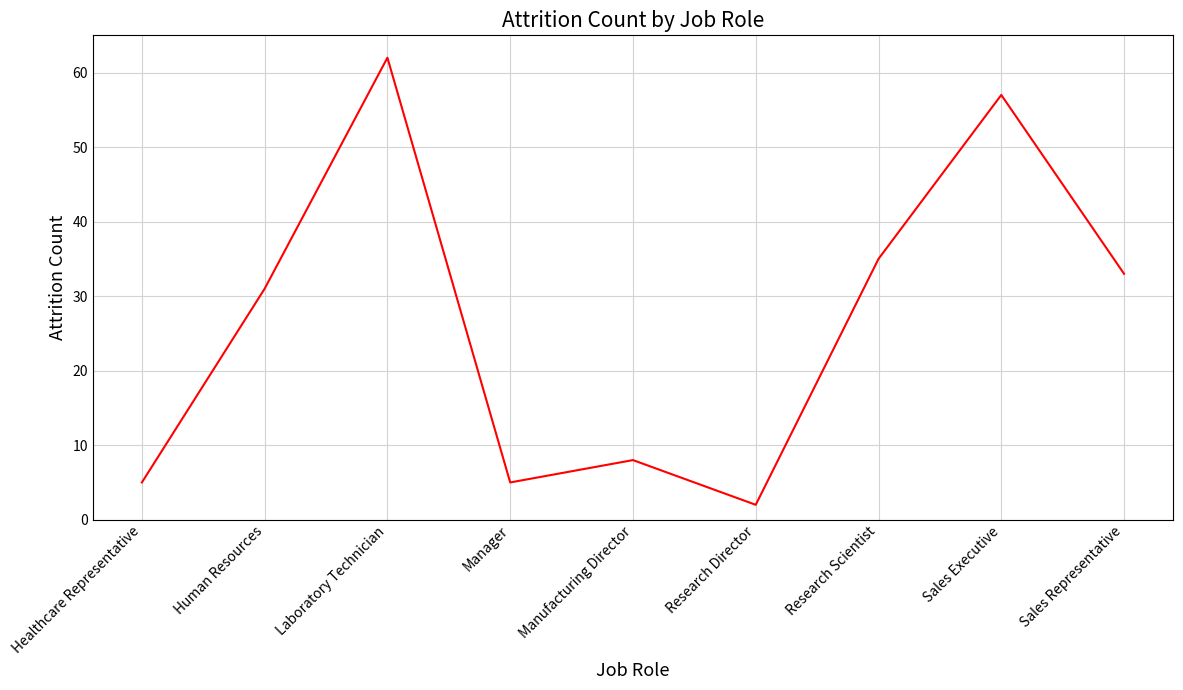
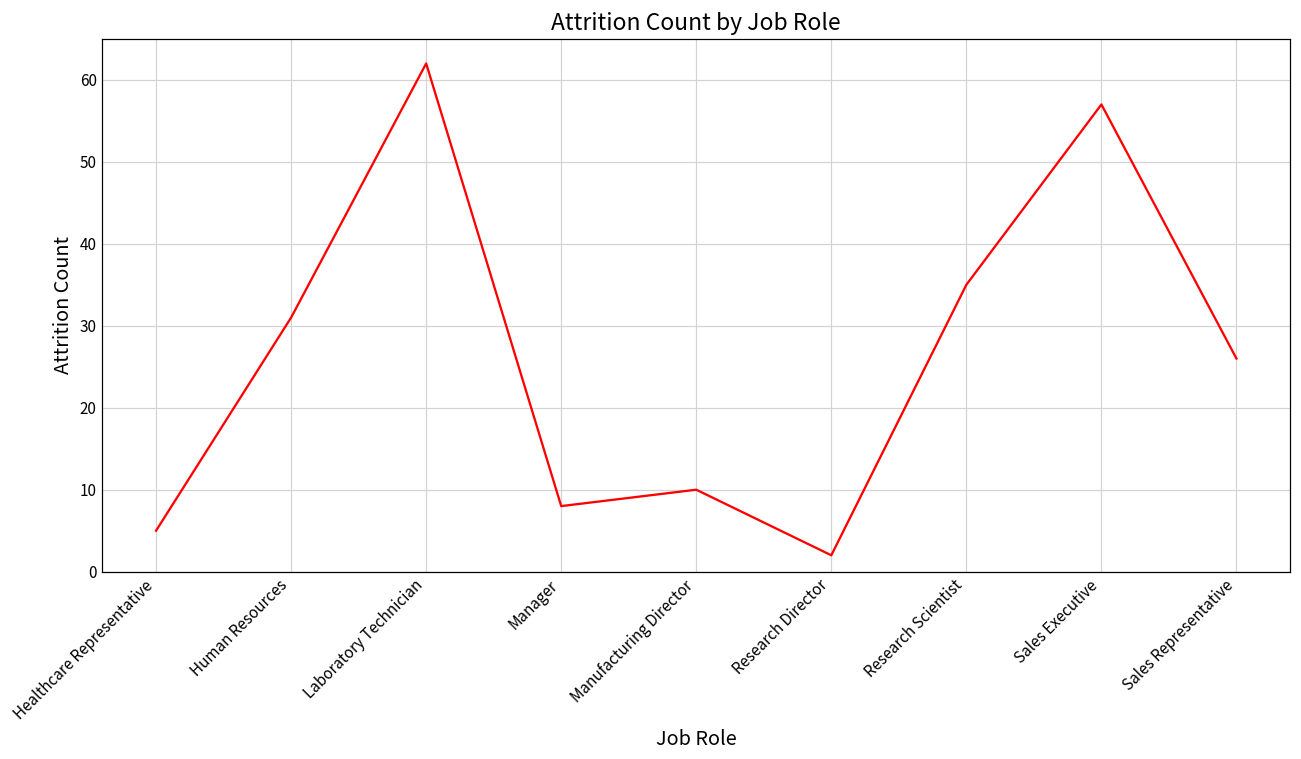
Manager: 5 -> 8
Manufacturing Director: 8 -> 10
Sales Representative: 33 -> 26
